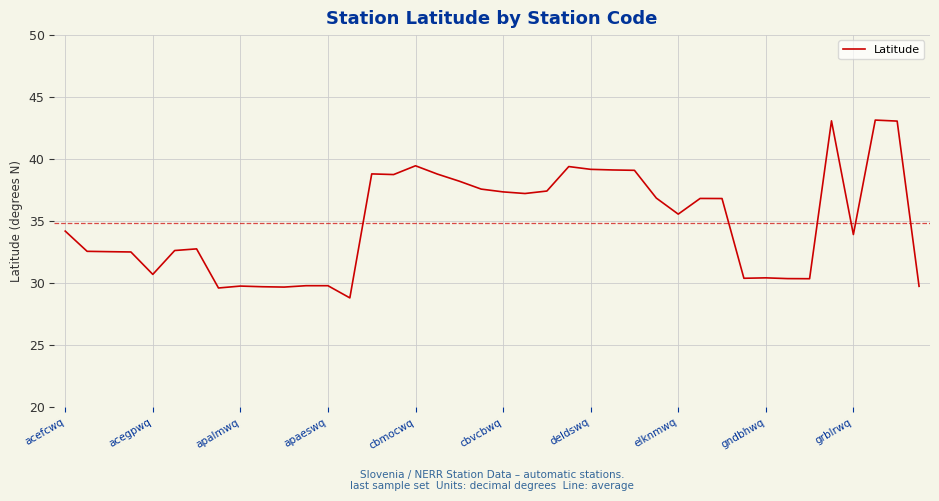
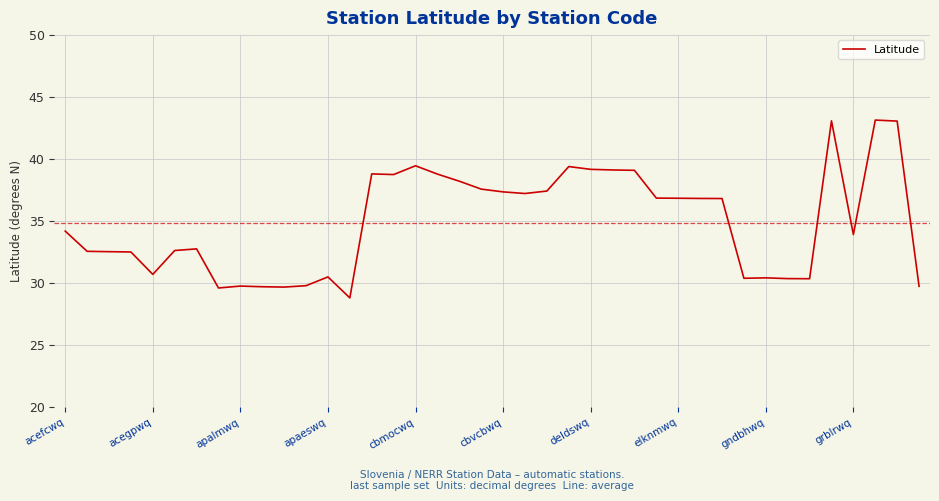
apaeswq: 29.8 -> 30.5
elknmwq: 35.6 -> 36.8
